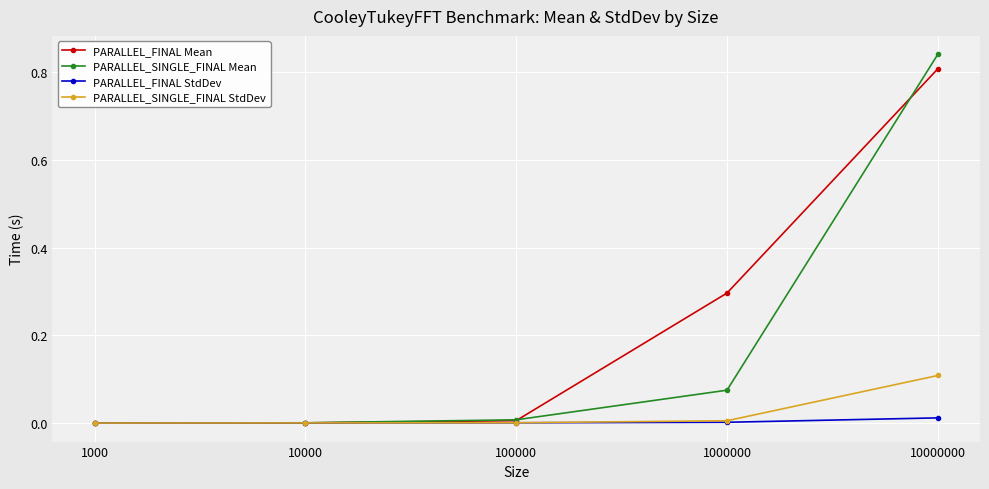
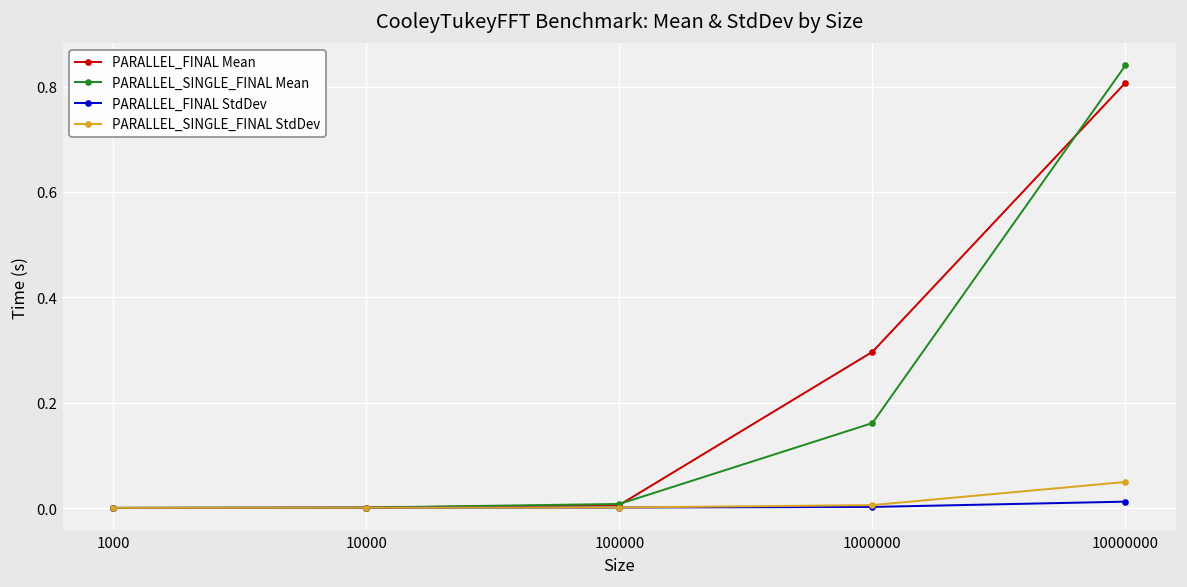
PARALLEL_SINGLE_FINAL Mean, 1000000: 0.08 -> 0.16
PARALLEL_SINGLE_FINAL StdDev, 10000000: 0.11 -> 0.05
